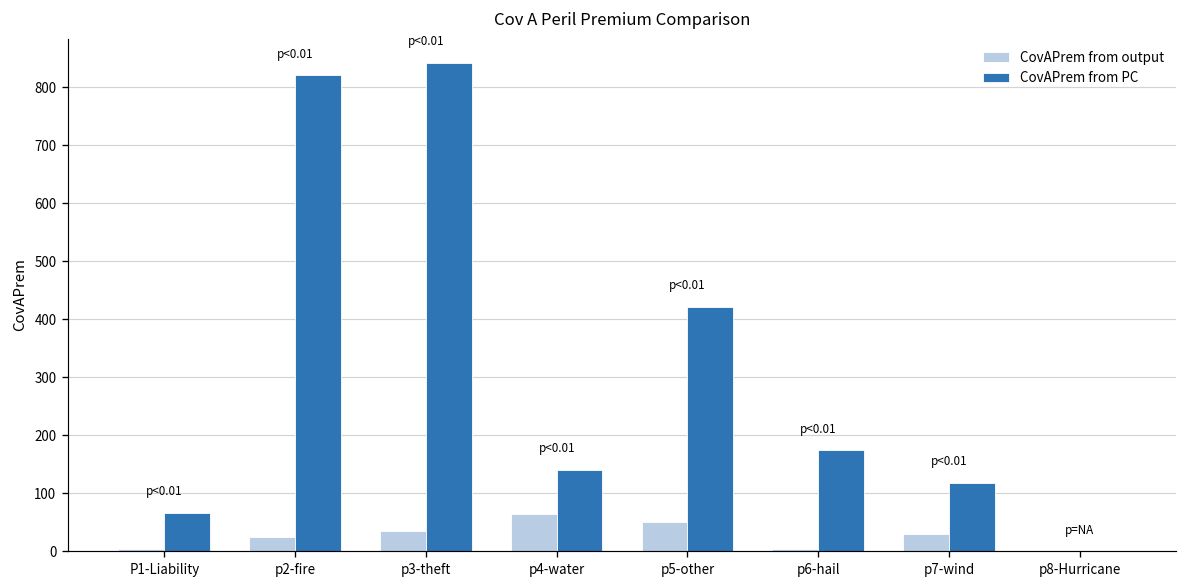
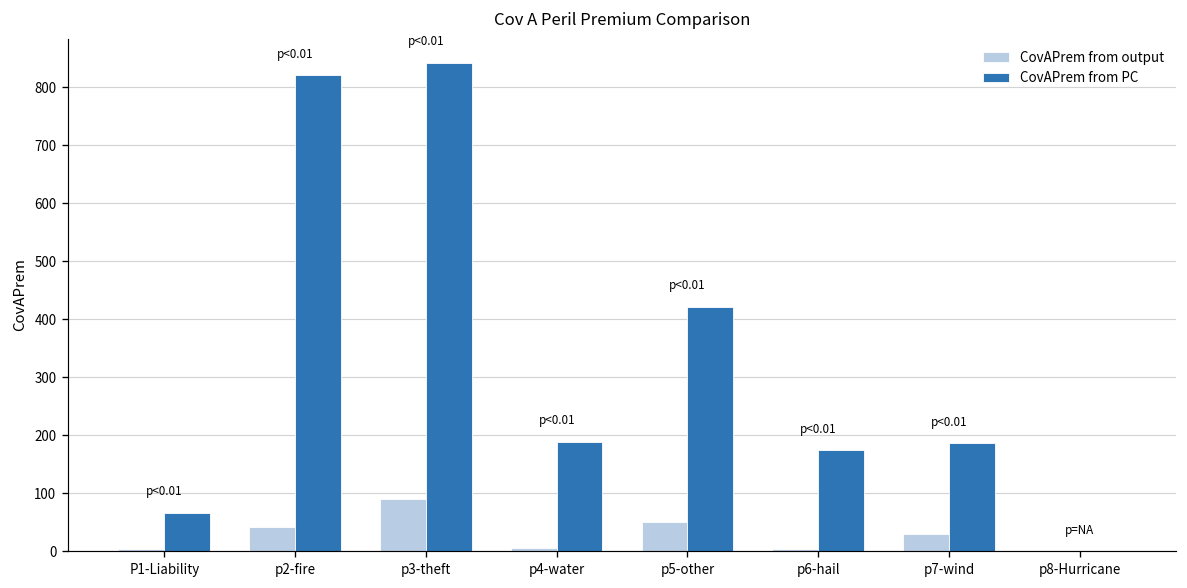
CovAPrem from output, p2-fire: 20 -> 40
CovAPrem from output, p3-theft: 40 -> 90
CovAPrem from output, p4-water: 60 -> 10
CovAPrem from PC, p4-water: 140 -> 190
CovAPrem from PC, p7-wind: 120 -> 190
